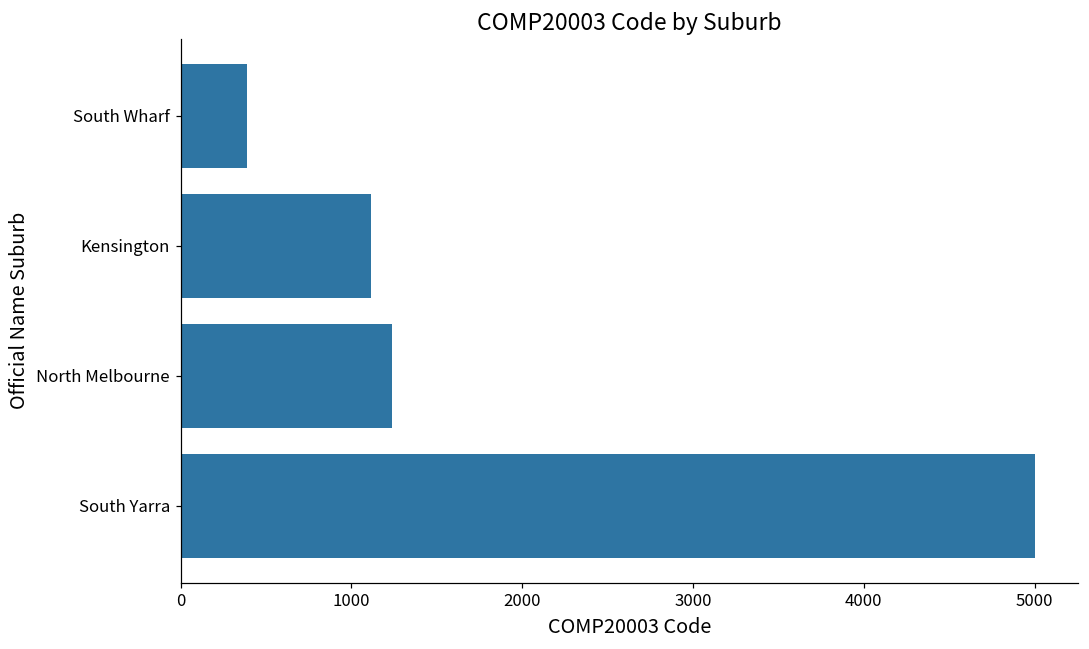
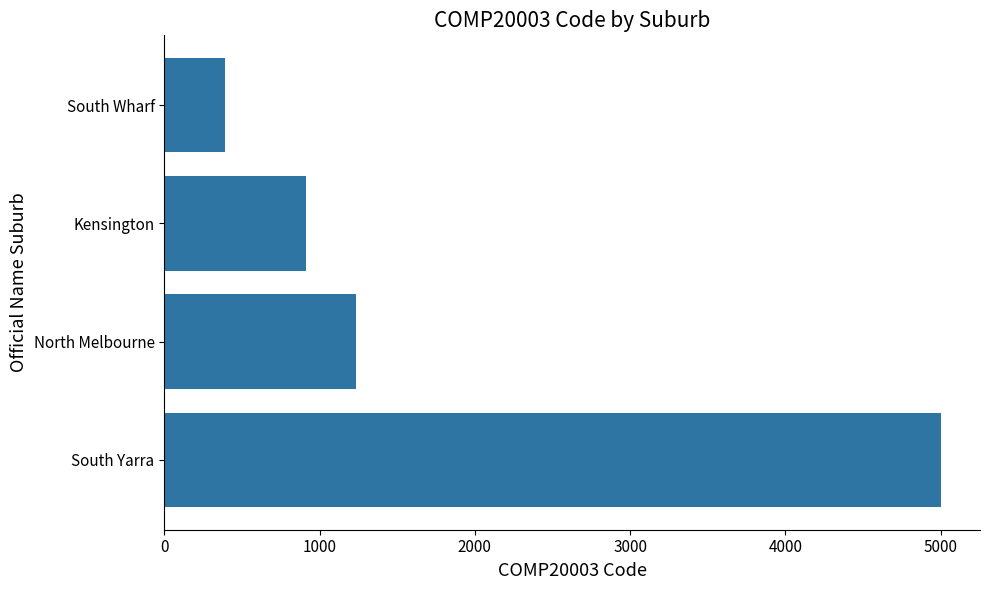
Kensington: 1120 -> 910
